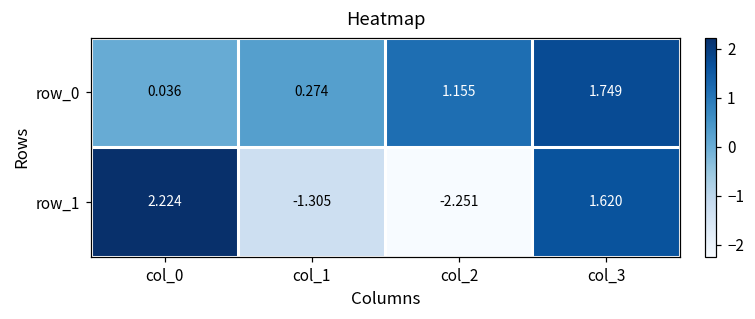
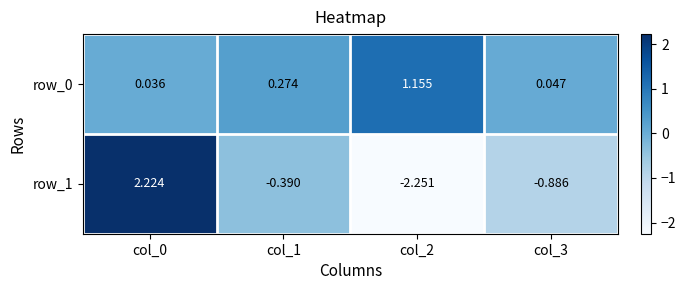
row_0, col_3: 1.749 -> 0.047
row_1, col_1: -1.305 -> -0.390
row_1, col_3: 1.620 -> -0.886
